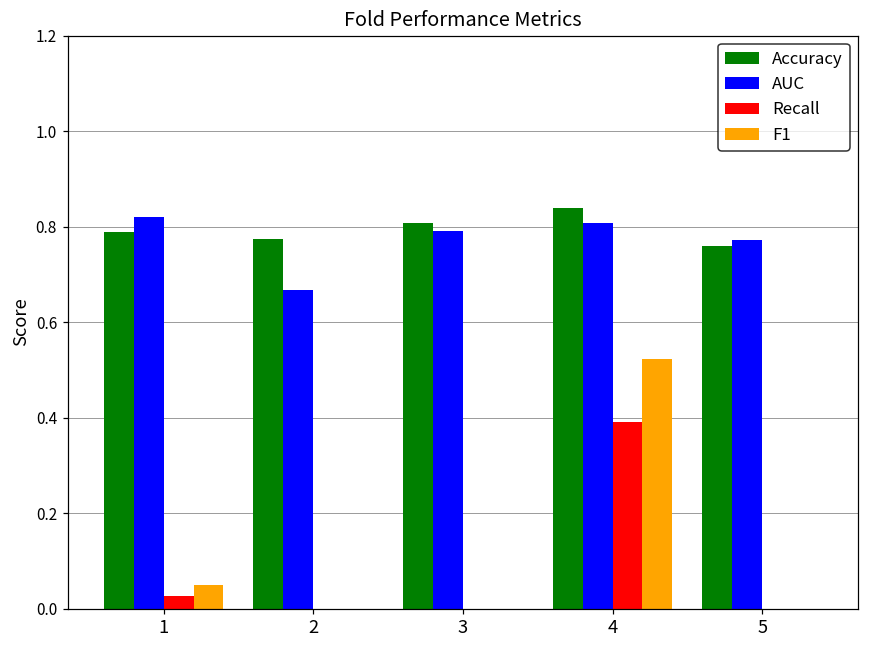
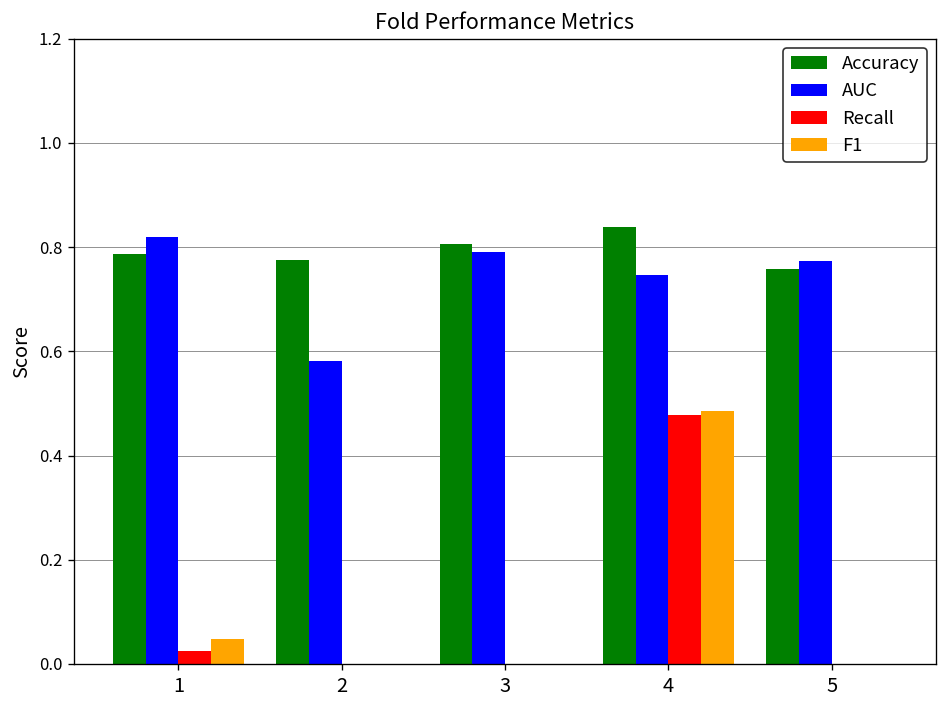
AUC, 2: 0.67 -> 0.58
AUC, 4: 0.81 -> 0.75
Recall, 4: 0.39 -> 0.48
F1, 4: 0.52 -> 0.48
